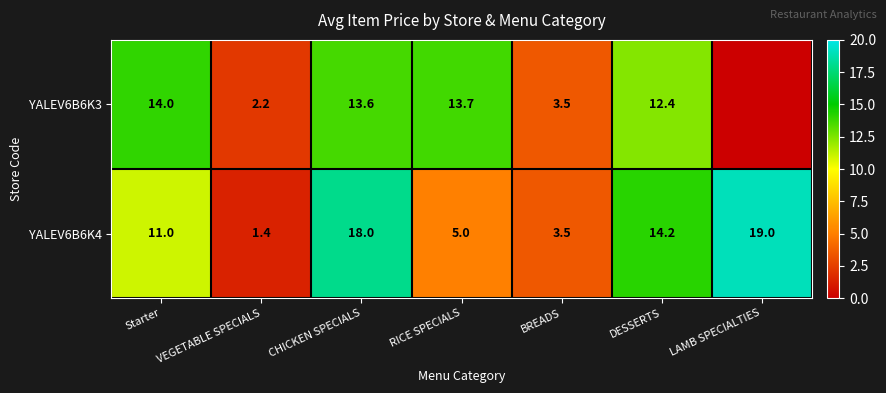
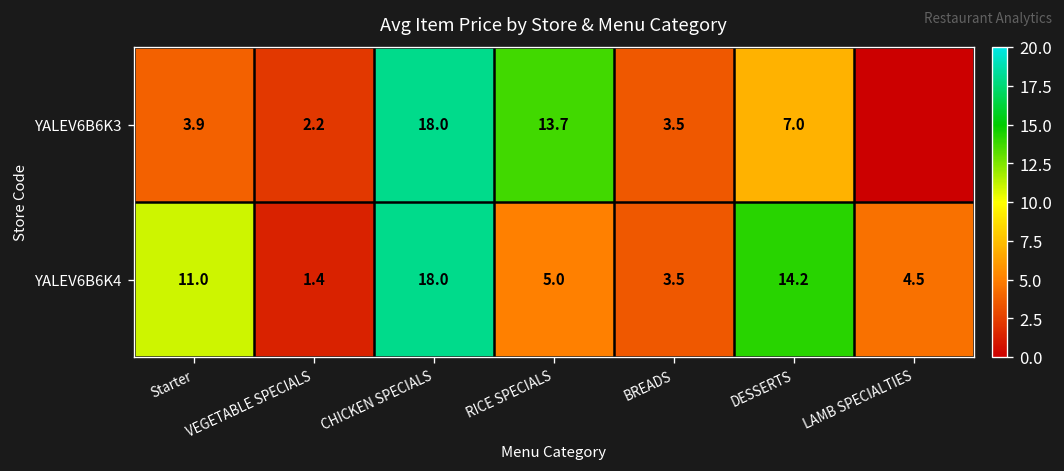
YALEV6B6K3, Starter: 14.0 -> 3.9
YALEV6B6K3, CHICKEN SPECIALS: 13.6 -> 18.0
YALEV6B6K3, DESSERTS: 12.4 -> 7.0
YALEV6B6K4, LAMB SPECIALTIES: 19.0 -> 4.5
